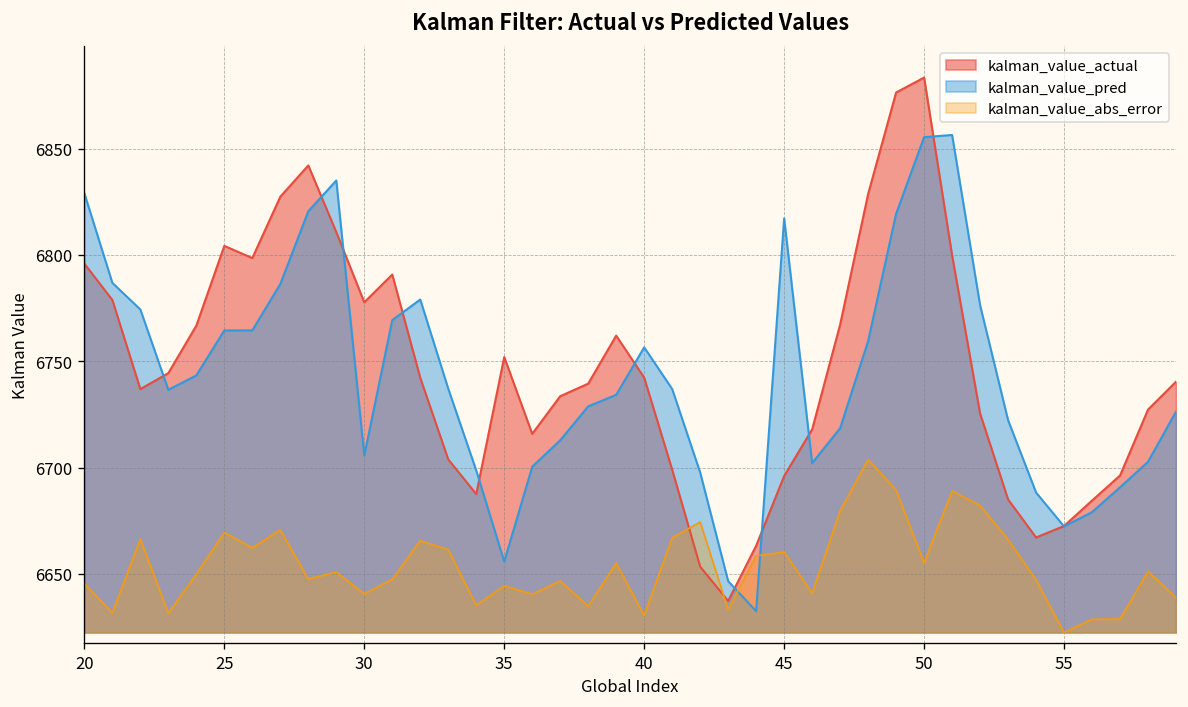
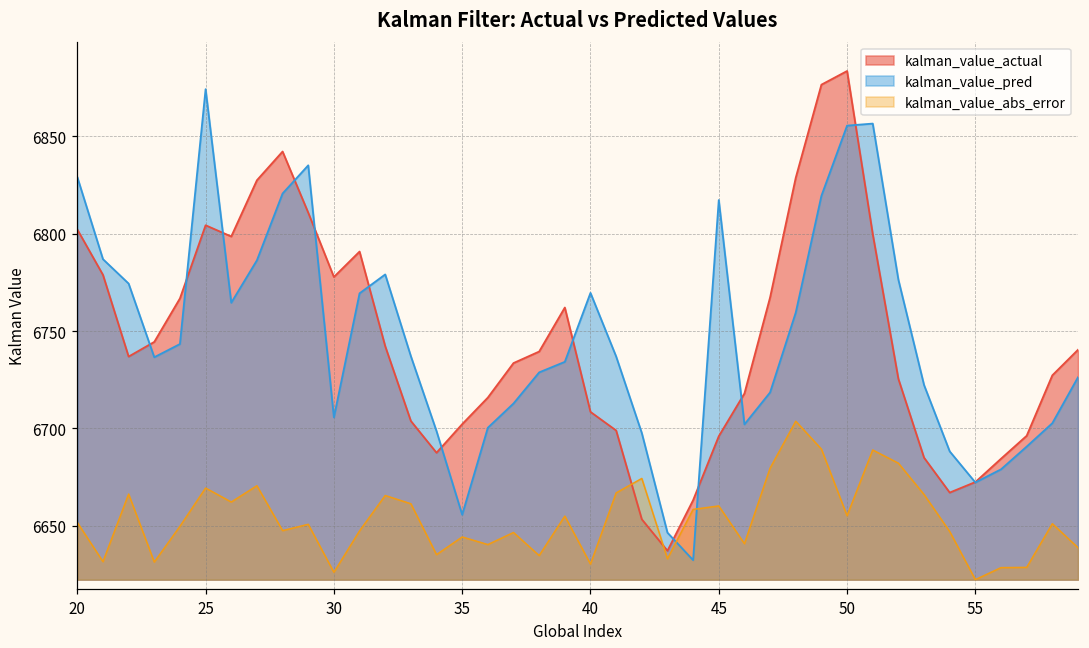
kalman_value_actual, 20: 6796 -> 6802
kalman_value_abs_error, 20: 6645 -> 6652
kalman_value_pred, 25: 6764 -> 6874
kalman_value_abs_error, 30: 6641 -> 6626
kalman_value_actual, 35: 6752 -> 6702
kalman_value_actual, 40: 6742 -> 6709
kalman_value_pred, 40: 6757 -> 6770
